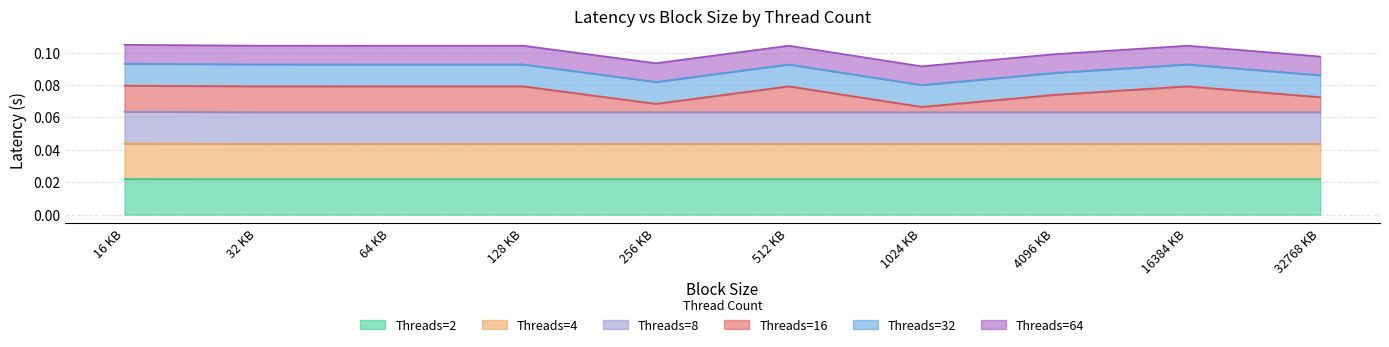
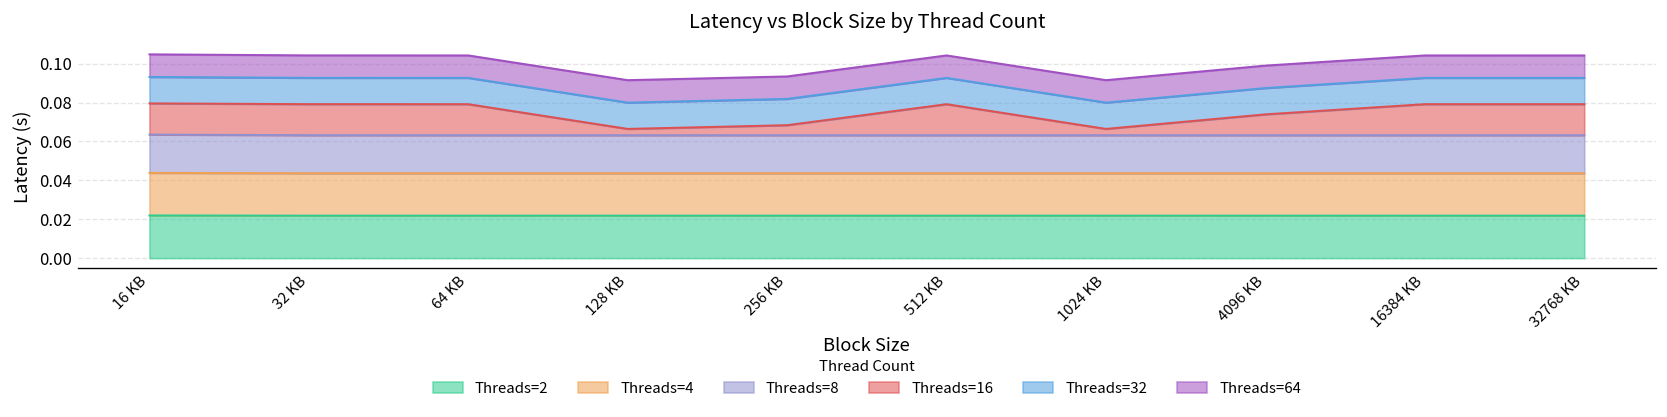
Threads=16, 128 KB: 0.016 -> 0.003
Threads=16, 32768 KB: 0.009 -> 0.016
